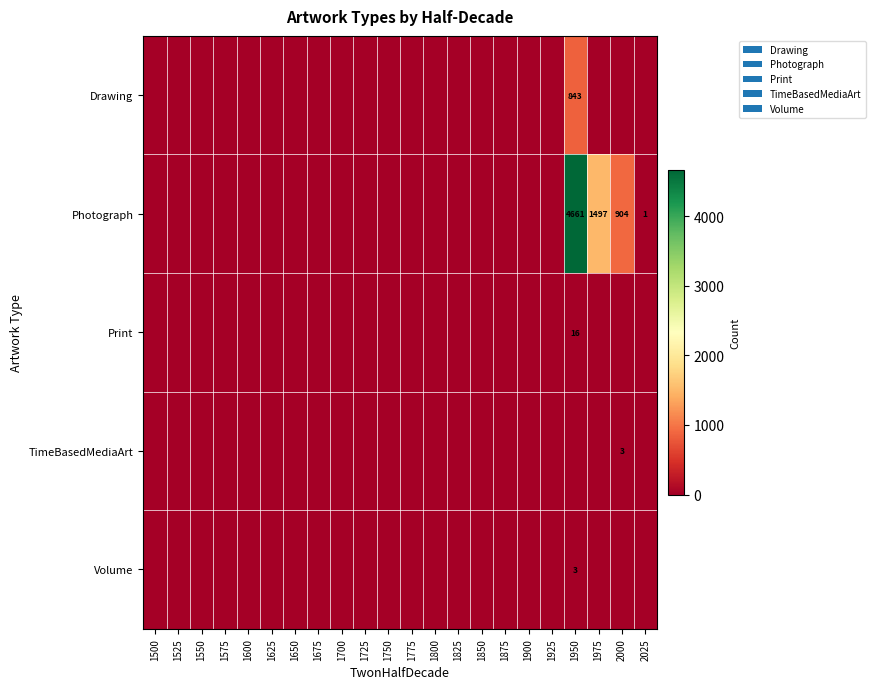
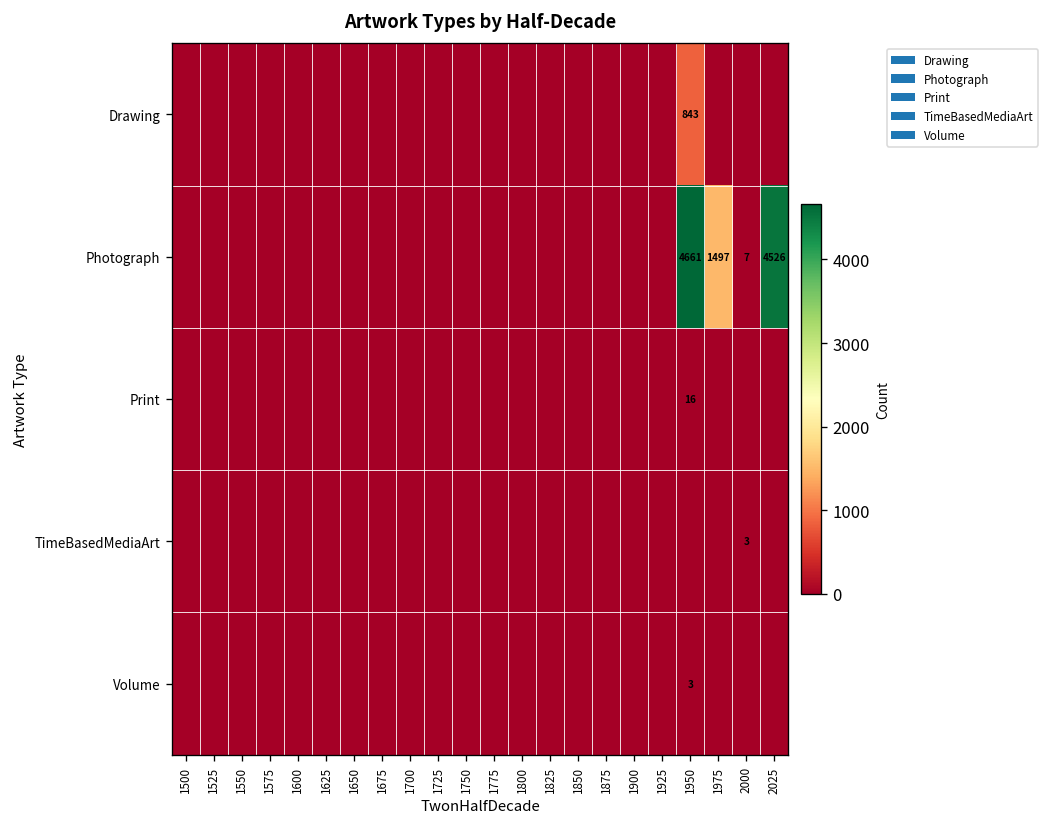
Photograph, 2000: 904 -> 7
Photograph, 2025: 1 -> 4526
